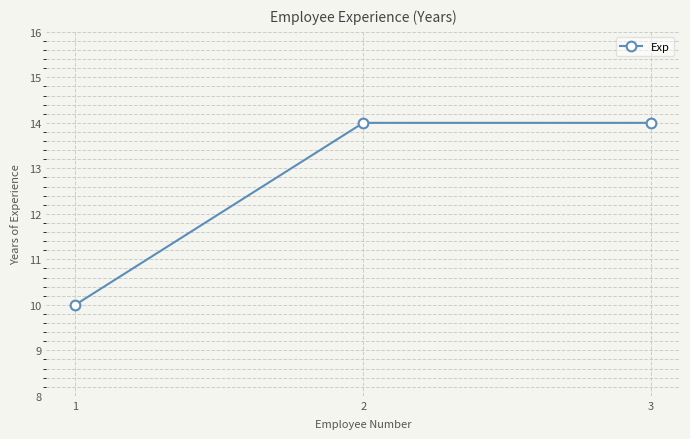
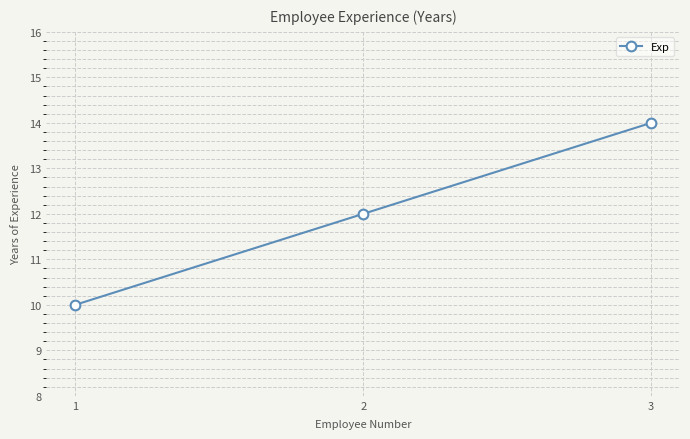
2: 14 -> 12
